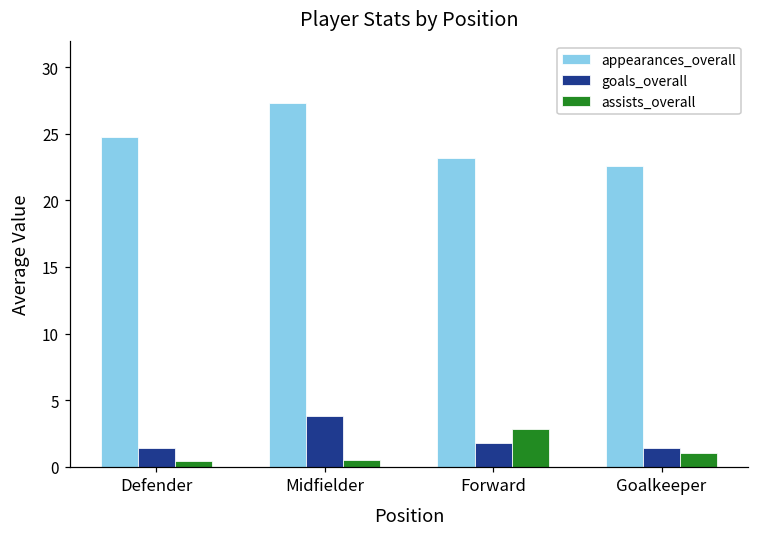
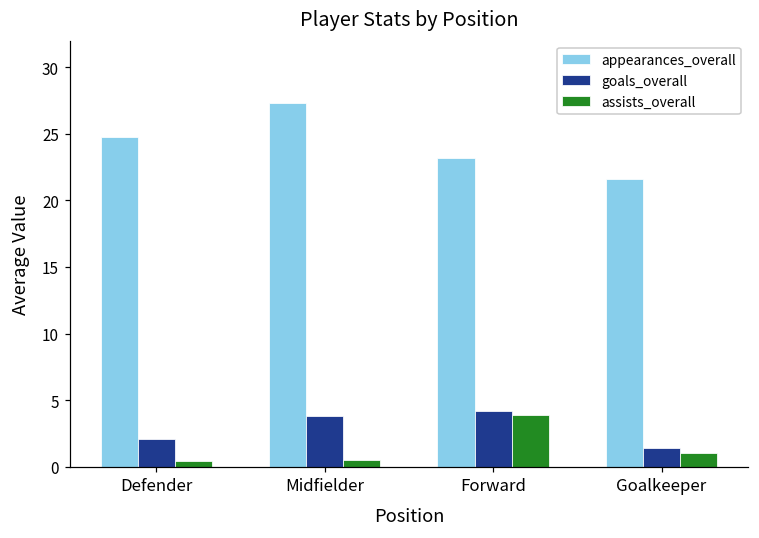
goals_overall, Defender: 1.4 -> 2.1
goals_overall, Forward: 1.8 -> 4.2
assists_overall, Forward: 2.8 -> 3.9
appearances_overall, Goalkeeper: 22.6 -> 21.6
